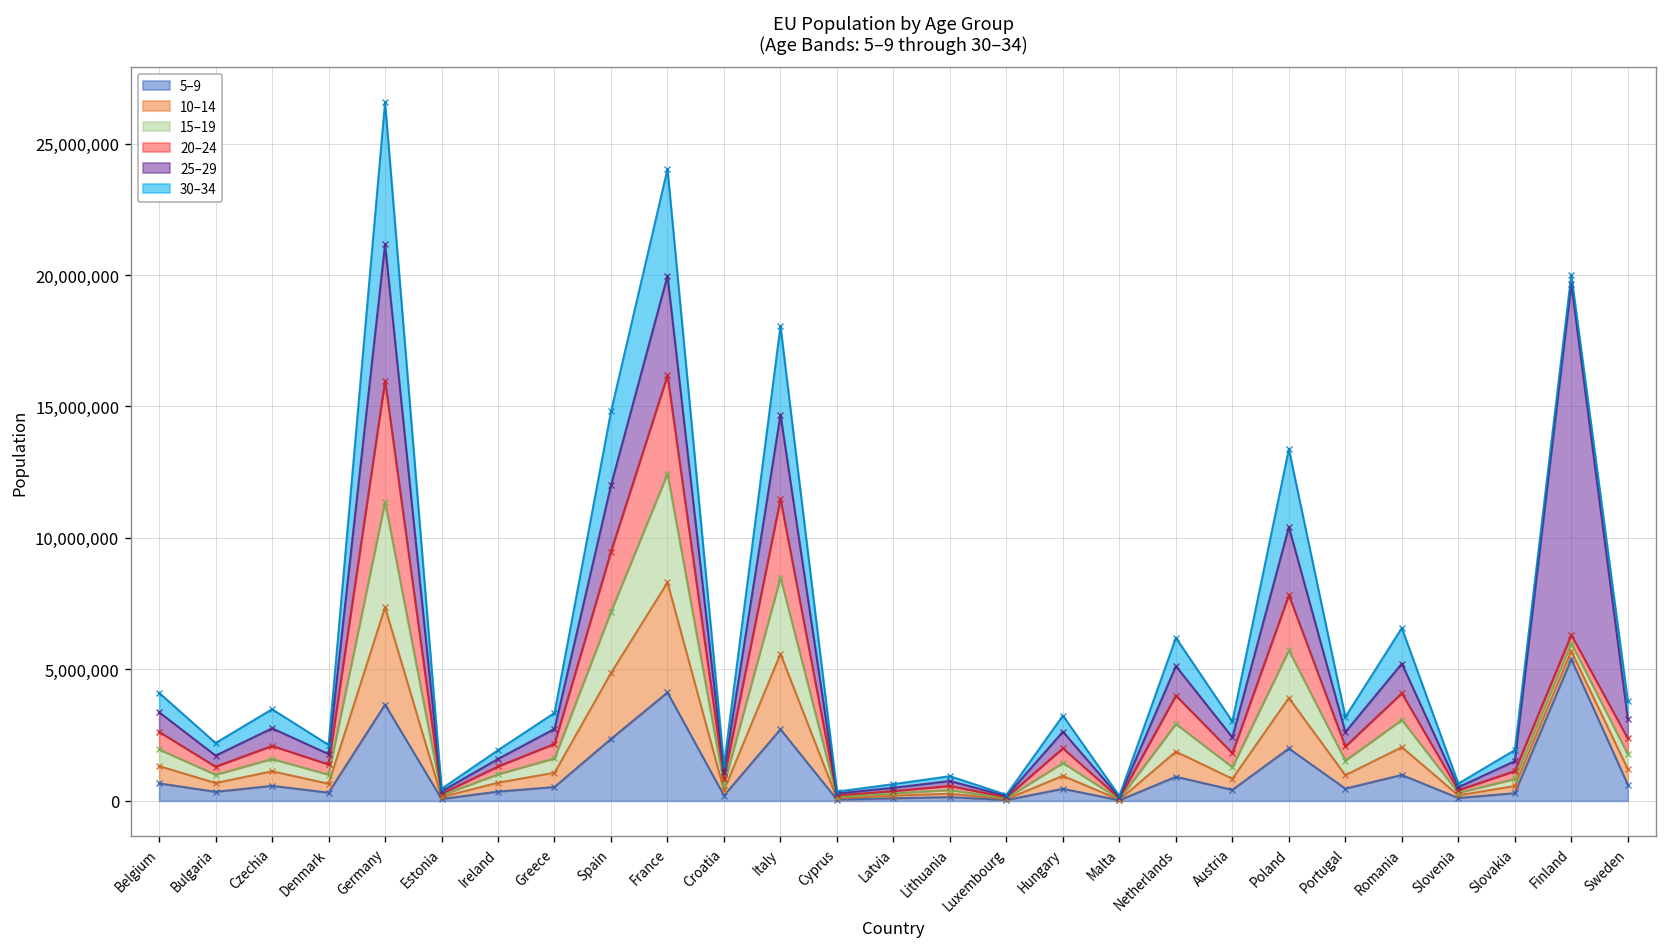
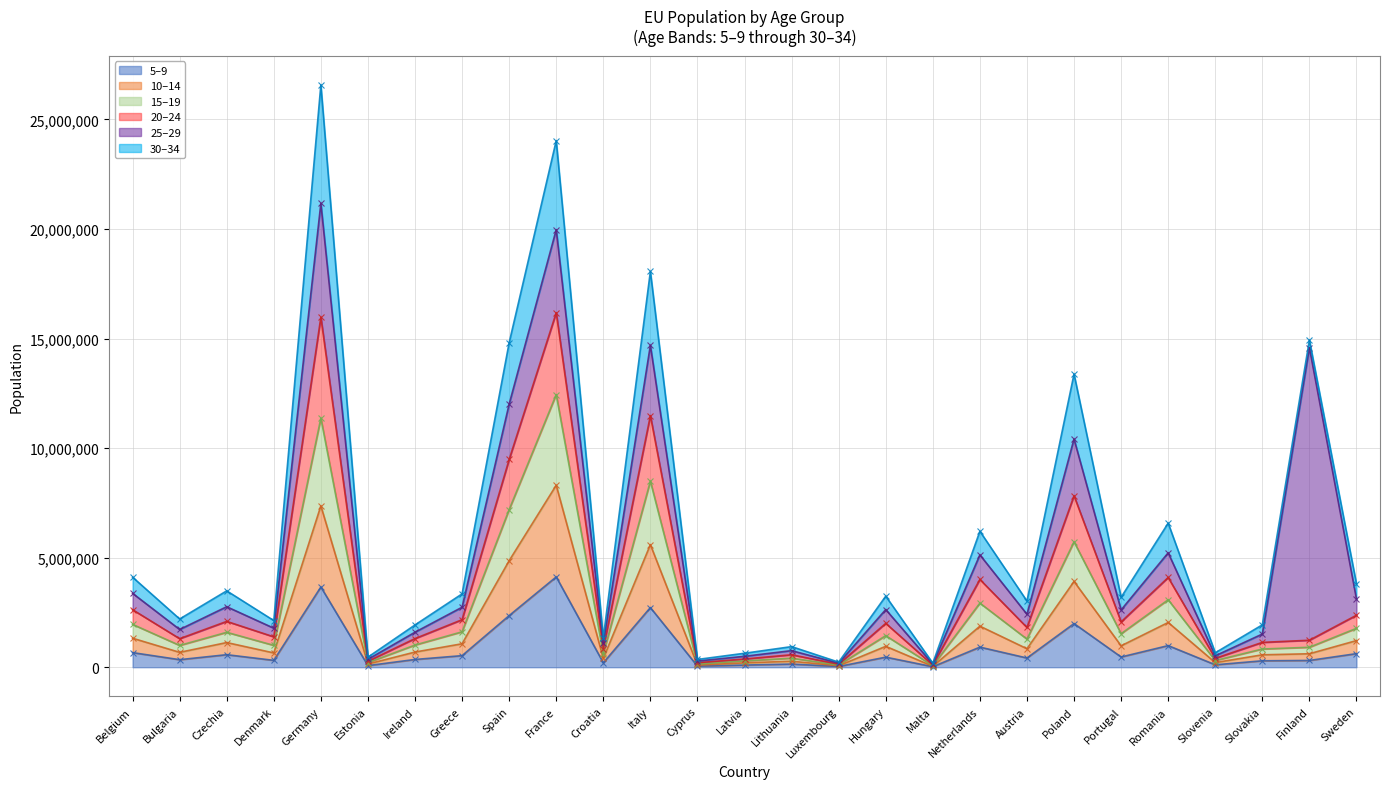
5–9, Finland: 5,400,000 -> 300,000
